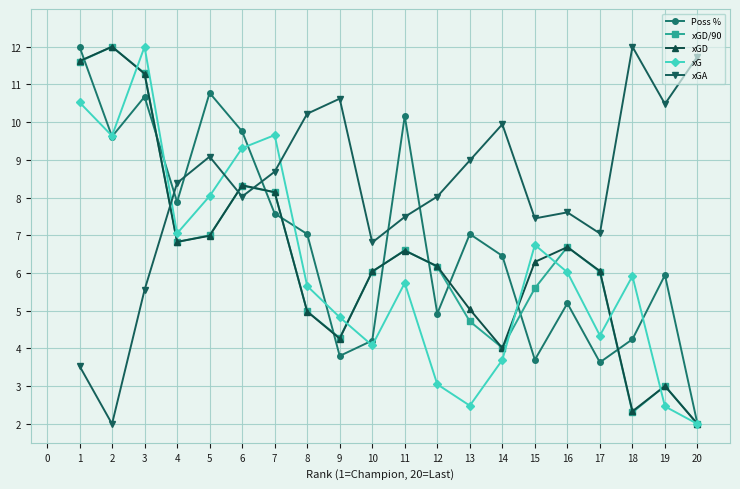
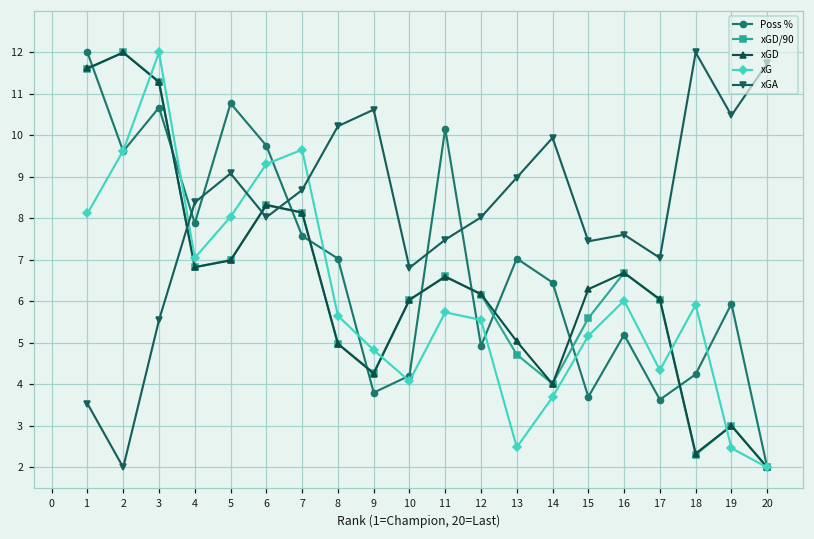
xG, 1: 10.5 -> 8.1
xG, 12: 3.1 -> 5.6
xG, 15: 6.7 -> 5.2
